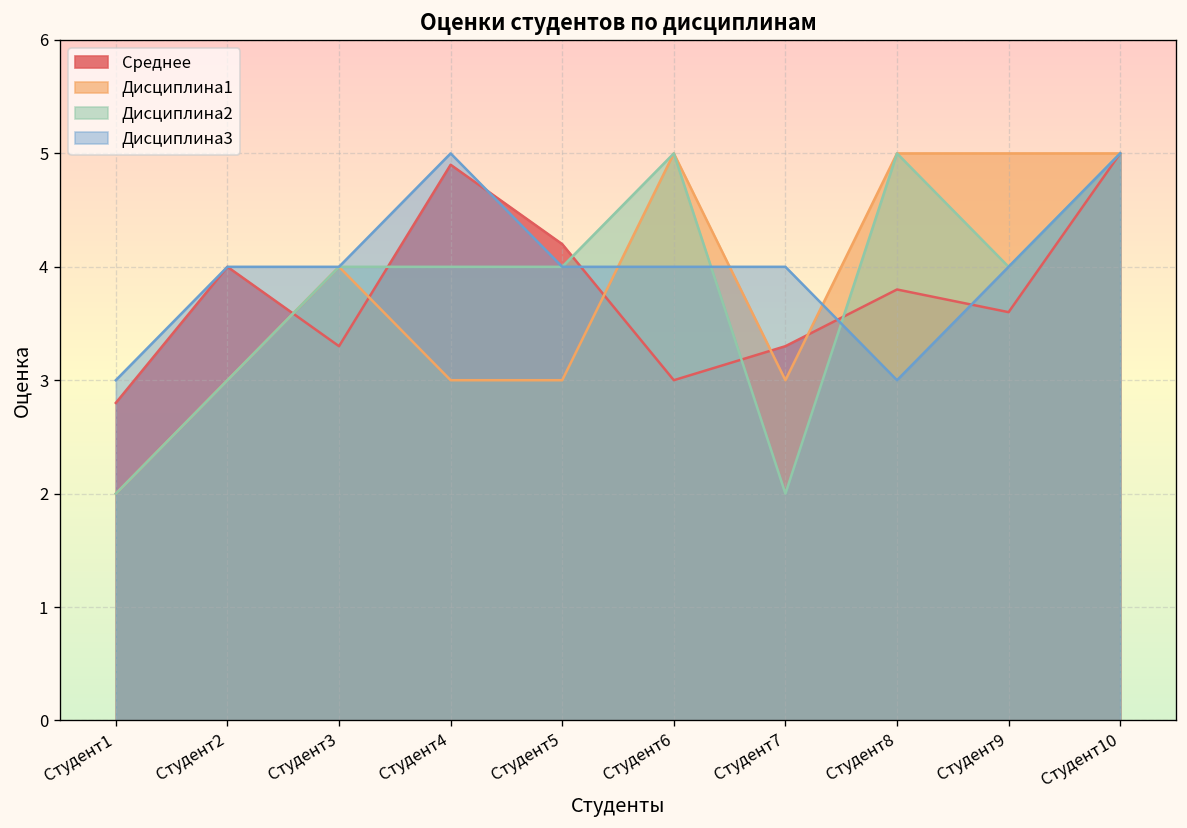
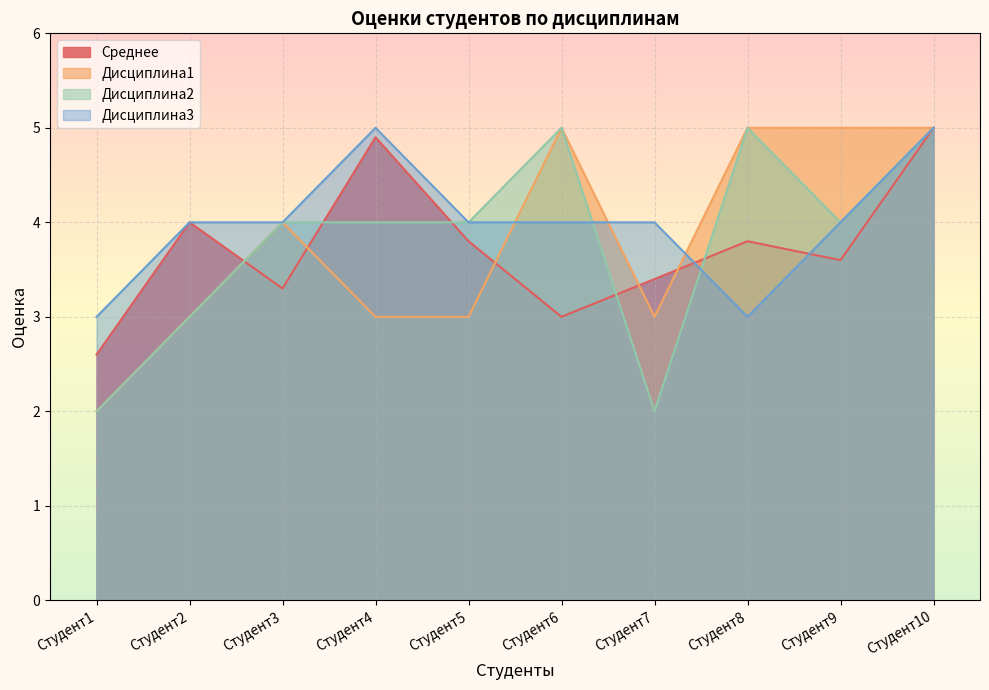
Среднее, Студент1: 2.8 -> 2.6
Среднее, Студент5: 4.2 -> 3.8
Среднее, Студент7: 3.3 -> 3.4
